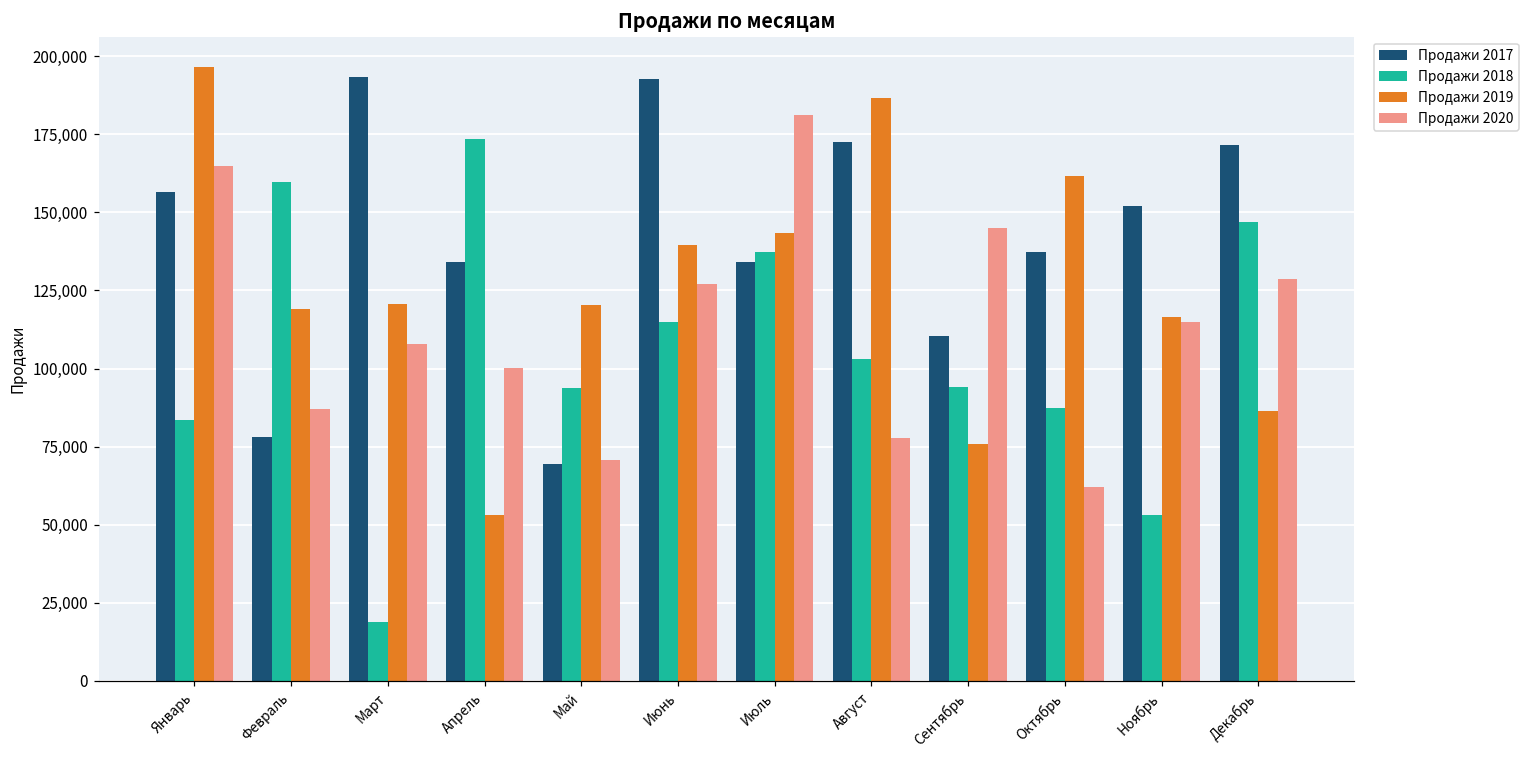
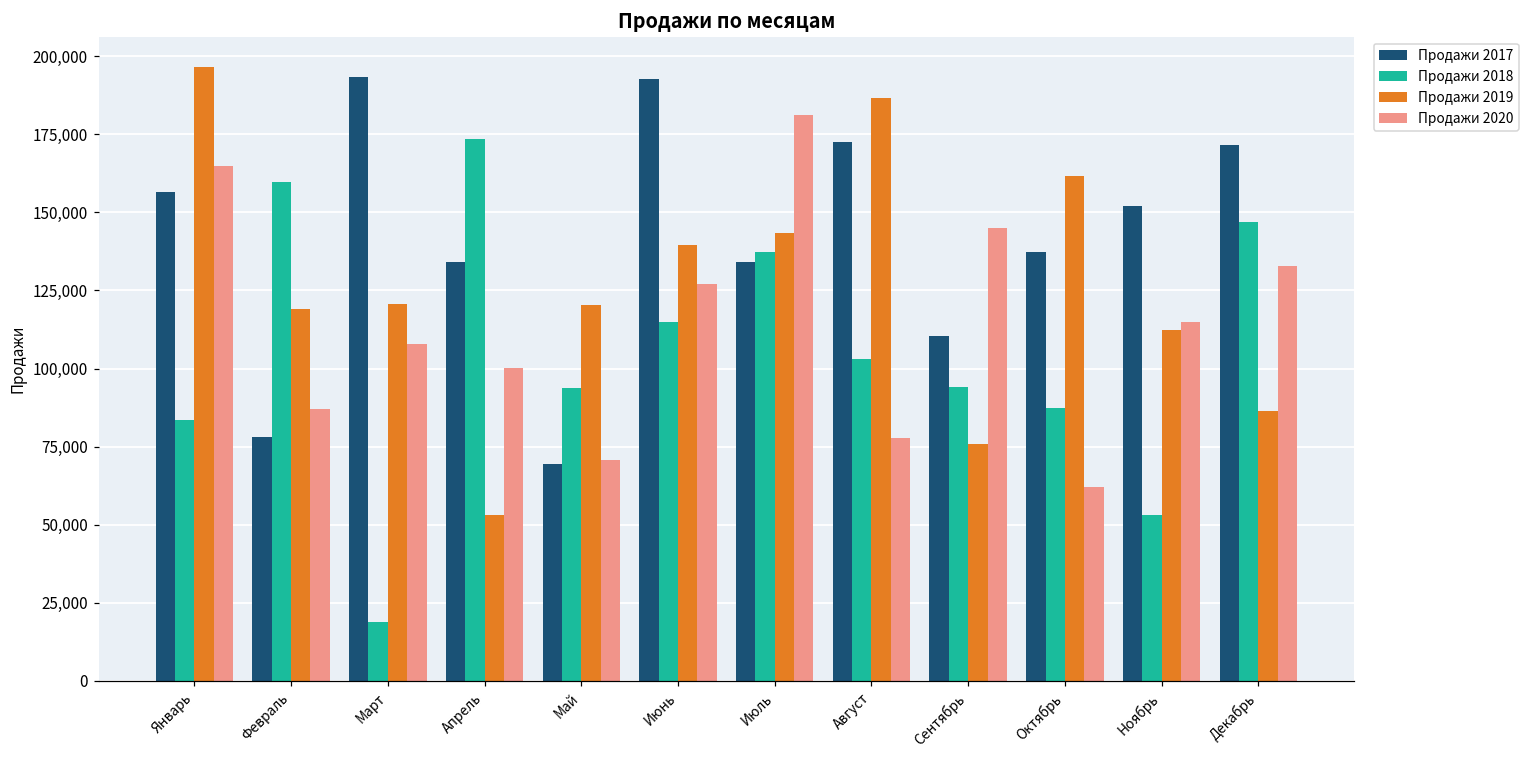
Продажи 2019, Ноябрь: 116,000 -> 112,000
Продажи 2020, Декабрь: 129,000 -> 133,000
